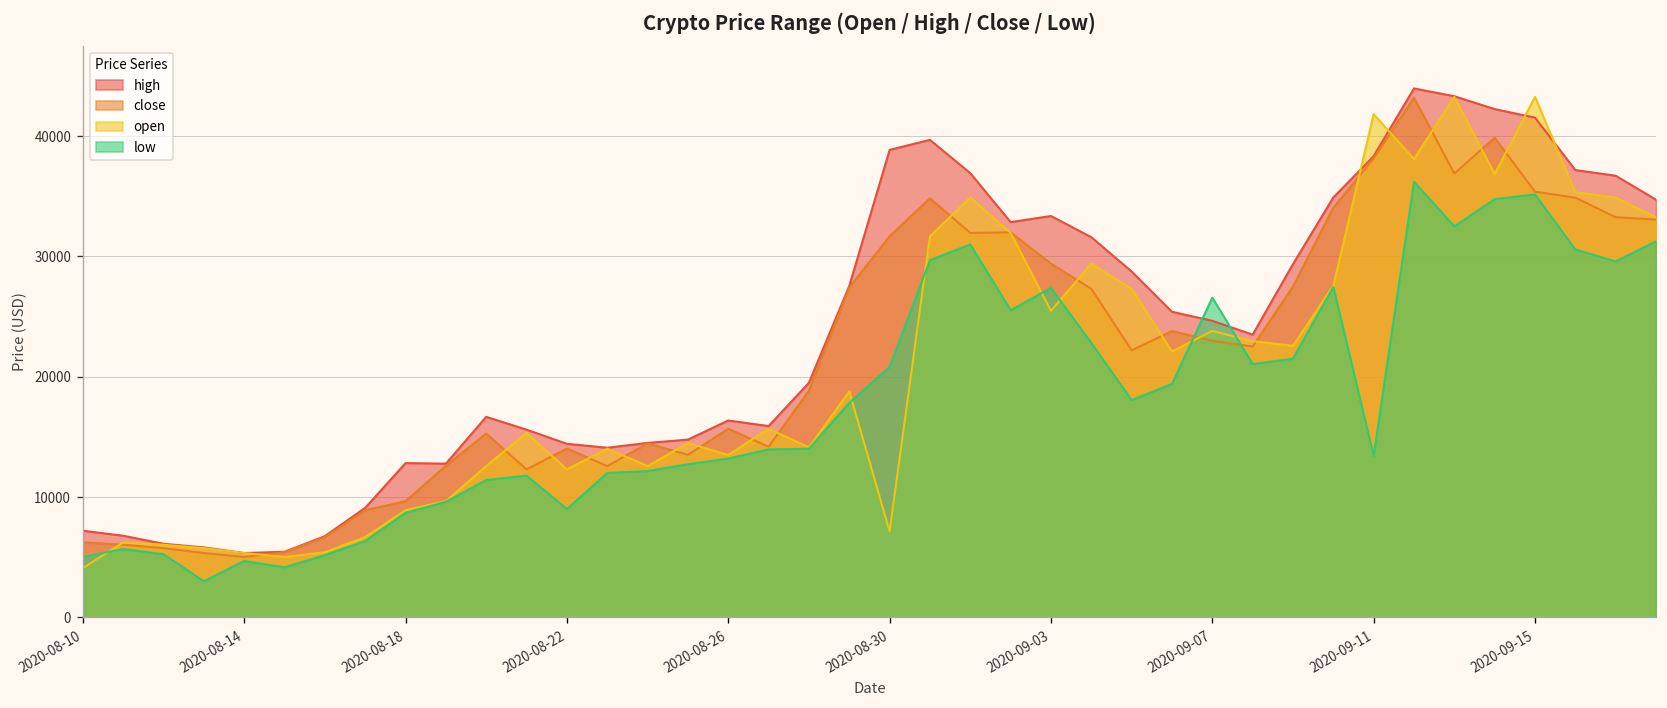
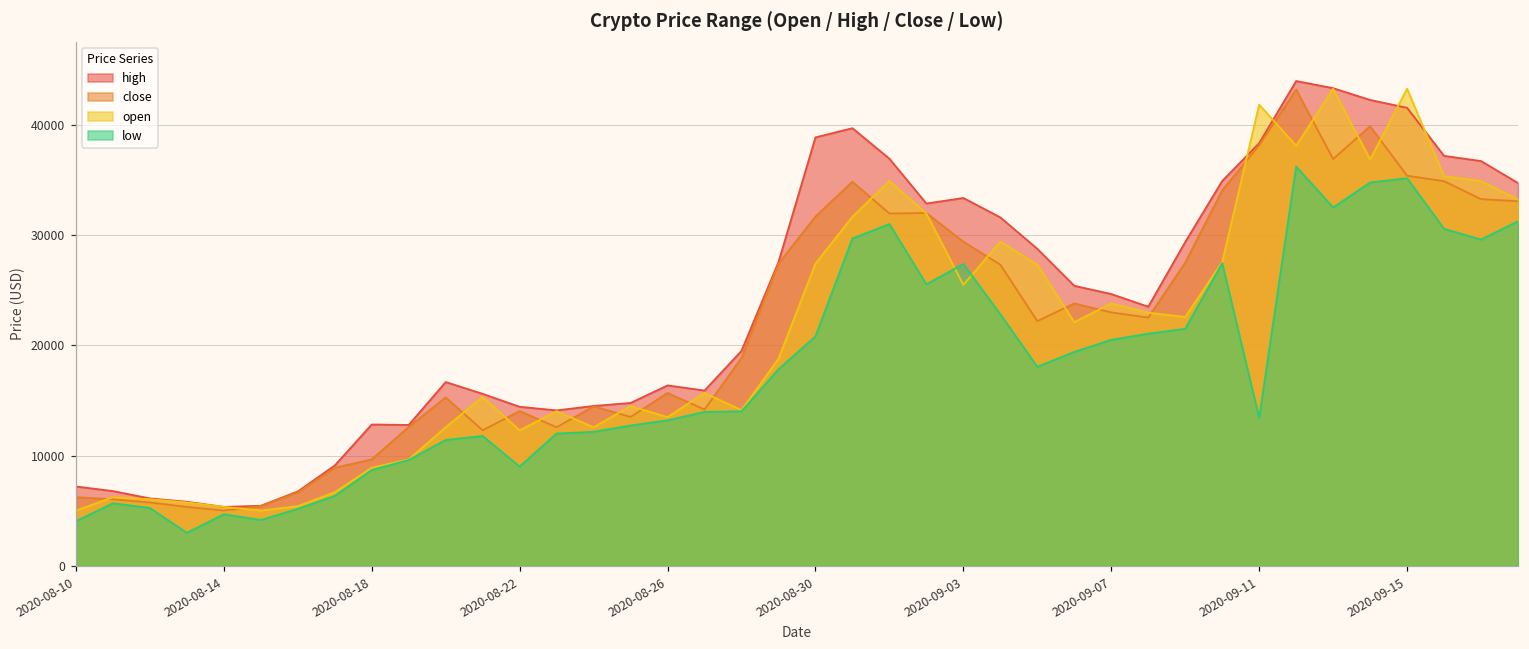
open, 2020-08-10: 4100 -> 5000
low, 2020-08-10: 5000 -> 4000
open, 2020-08-30: 7100 -> 27400
low, 2020-09-07: 26600 -> 20500
